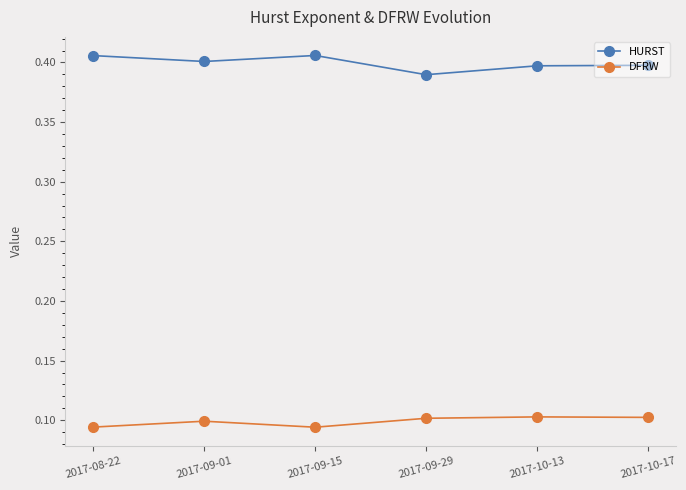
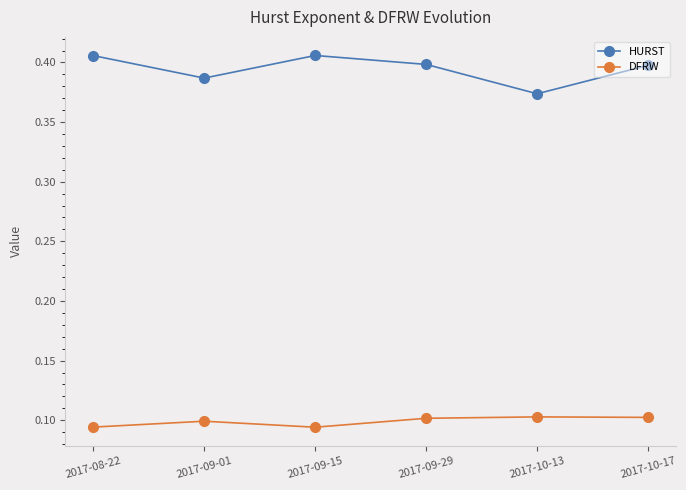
HURST, 2017-09-01: 0.401 -> 0.387
HURST, 2017-09-29: 0.390 -> 0.398
HURST, 2017-10-13: 0.397 -> 0.374
